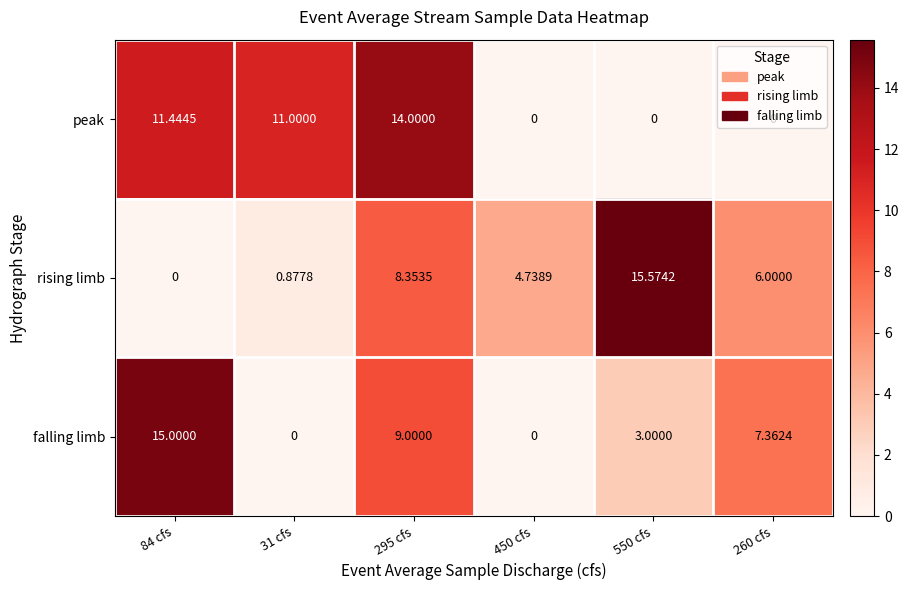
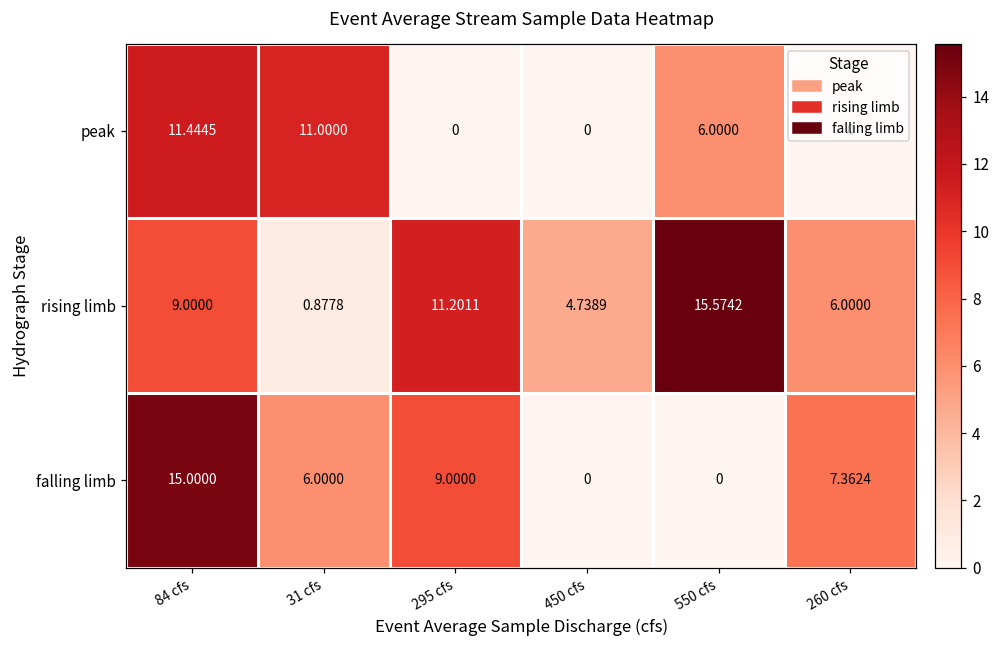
peak, 295 cfs: 14.0000 -> 0
peak, 550 cfs: 0 -> 6.0000
rising limb, 84 cfs: 0 -> 9.0000
rising limb, 295 cfs: 8.3535 -> 11.2011
falling limb, 31 cfs: 0 -> 6.0000
falling limb, 550 cfs: 3.0000 -> 0
